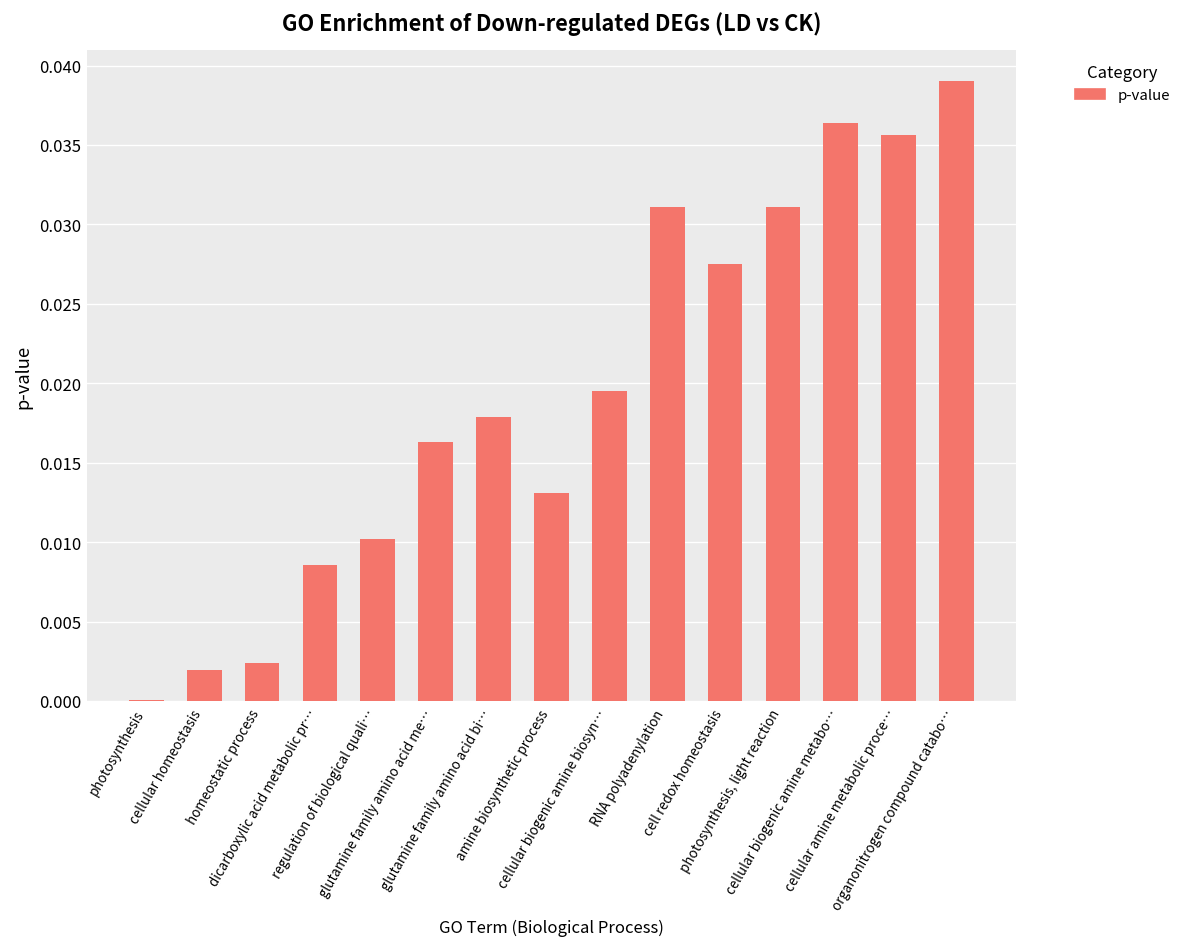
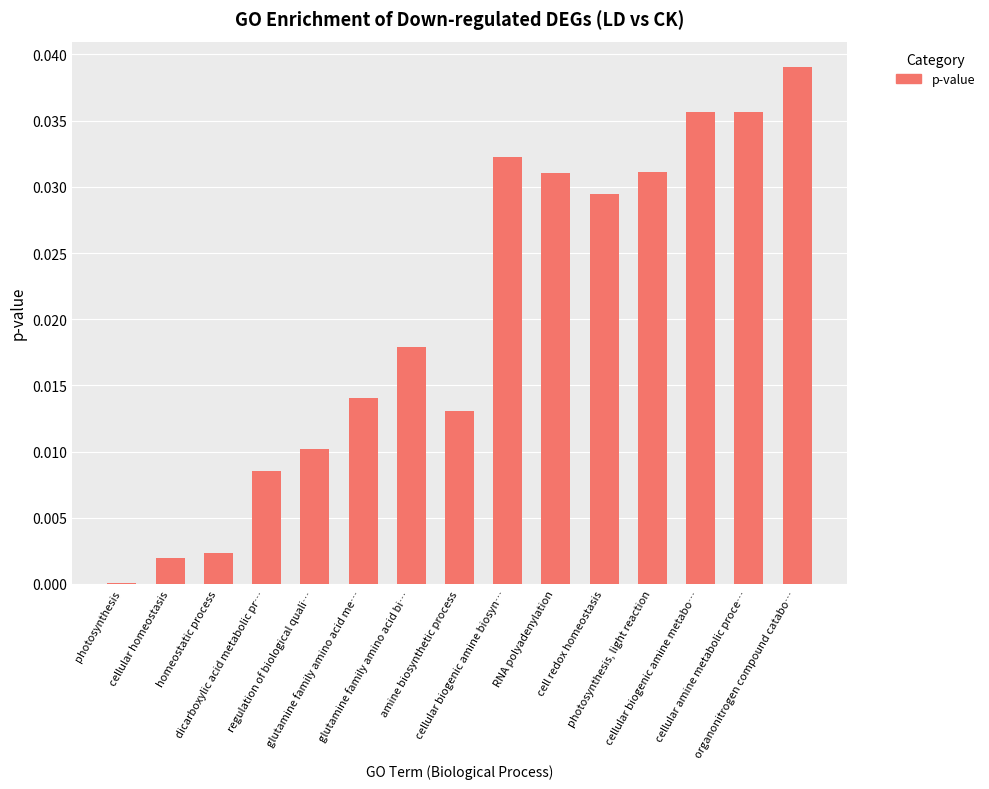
glutamine family amino acid me…: 0.0163 -> 0.0140
cellular biogenic amine biosyn…: 0.0195 -> 0.0322
cell redox homeostasis: 0.0275 -> 0.0294
cellular biogenic amine metabo…: 0.0364 -> 0.0356
